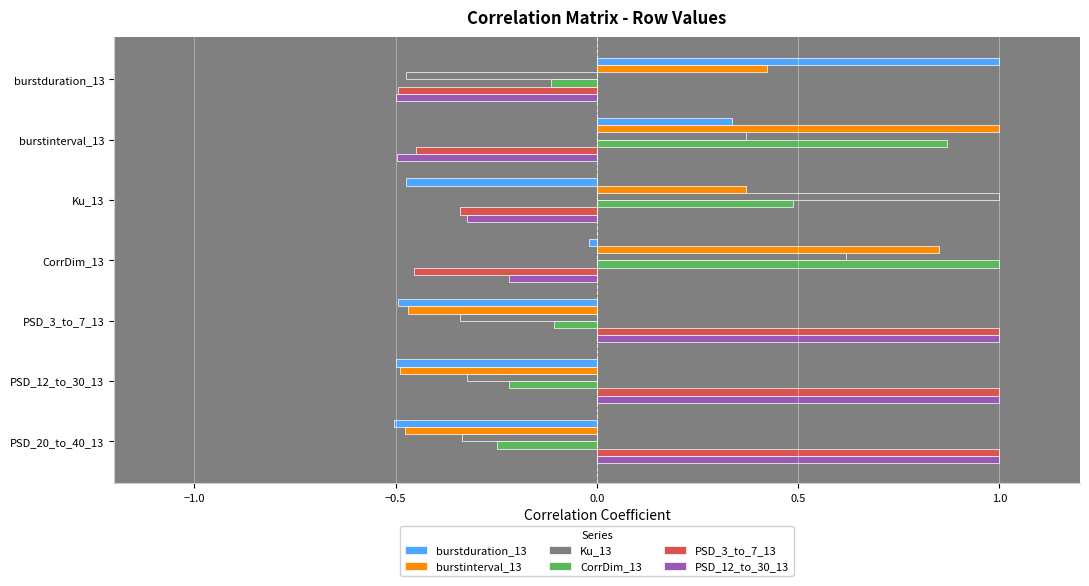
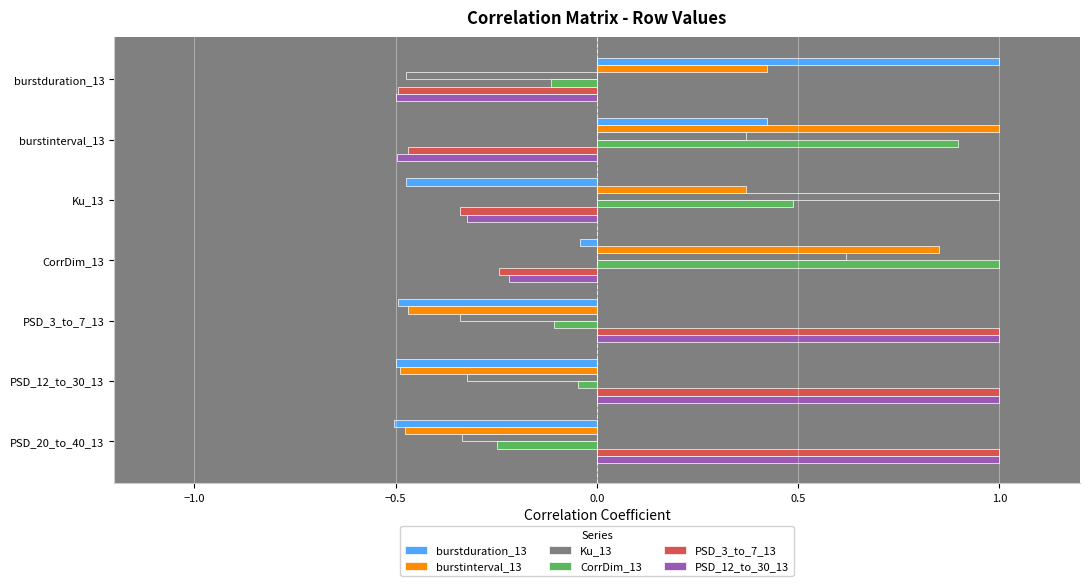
burstduration_13, burstinterval_13: 0.33 -> 0.42
CorrDim_13, burstinterval_13: 0.87 -> 0.90
PSD_3_to_7_13, burstinterval_13: -0.45 -> -0.47
burstduration_13, CorrDim_13: -0.02 -> -0.04
PSD_3_to_7_13, CorrDim_13: -0.46 -> -0.24
CorrDim_13, PSD_12_to_30_13: -0.22 -> -0.05
